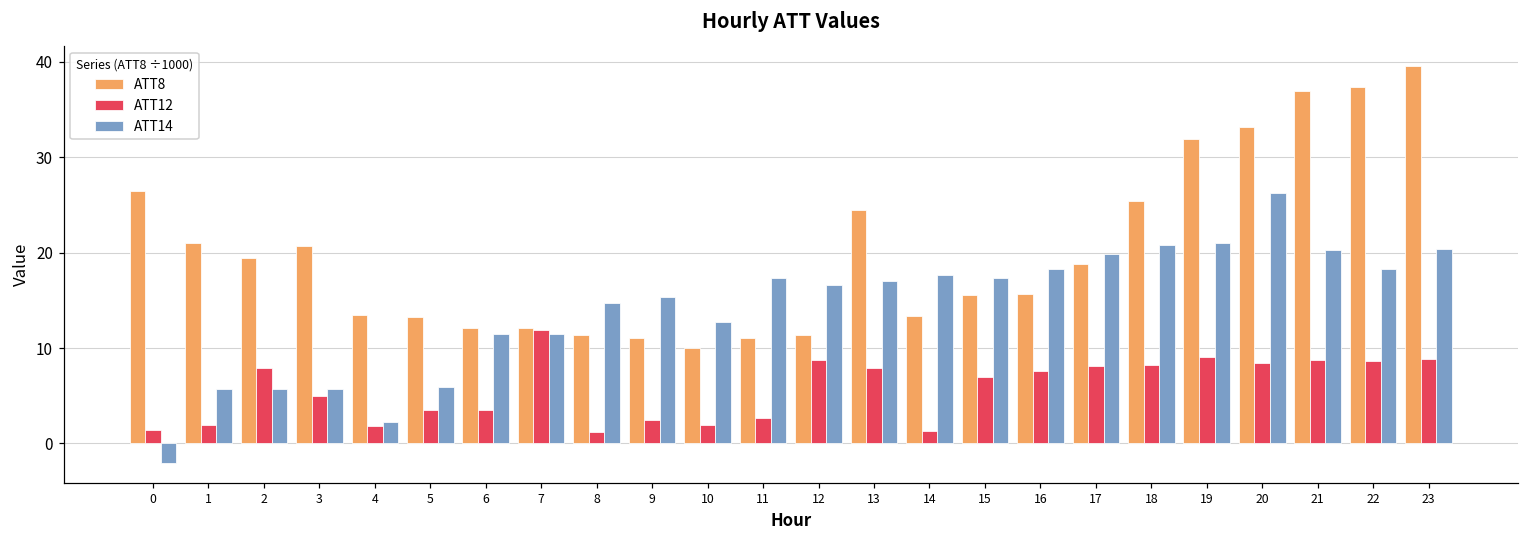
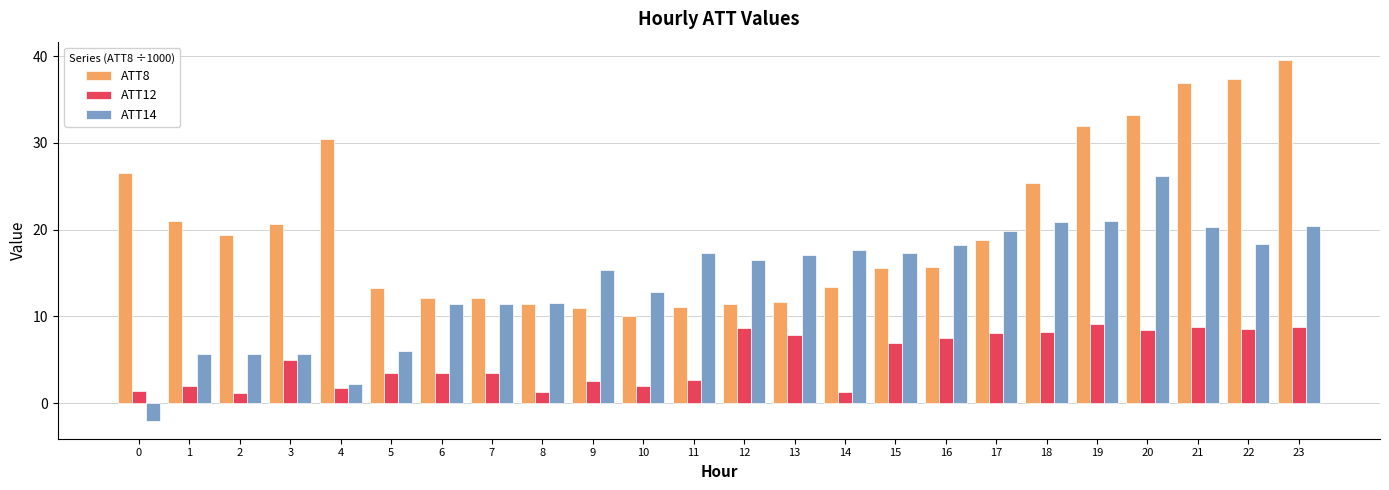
ATT12, 2: 8 -> 1
ATT8, 4: 14 -> 30
ATT12, 7: 12 -> 3
ATT14, 8: 15 -> 12
ATT8, 13: 24 -> 12
